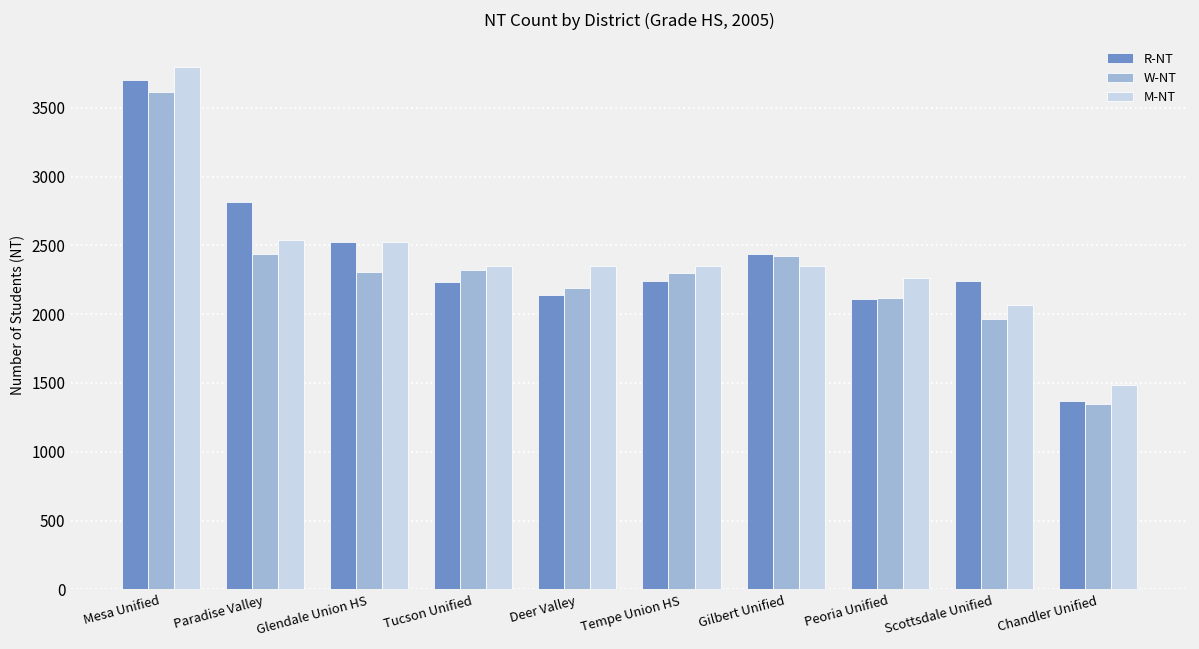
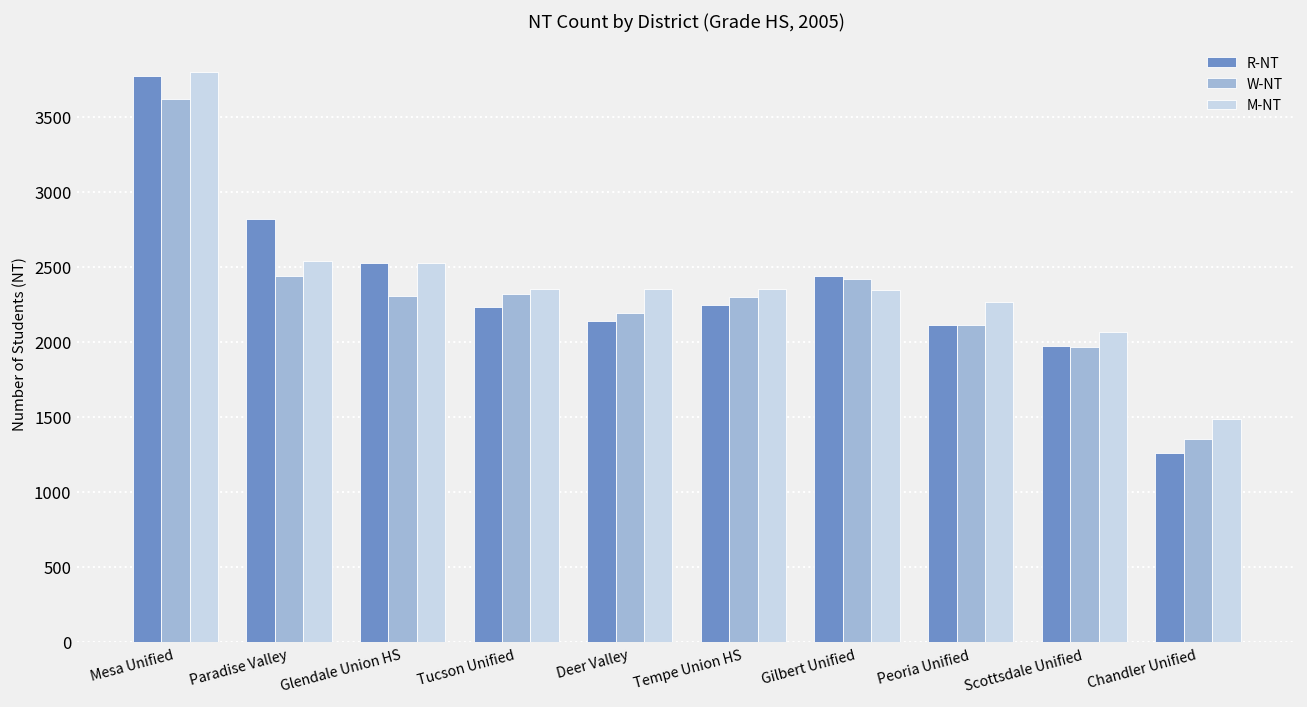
R-NT, Mesa Unified: 3710 -> 3770
R-NT, Scottsdale Unified: 2250 -> 1970
R-NT, Chandler Unified: 1370 -> 1260
